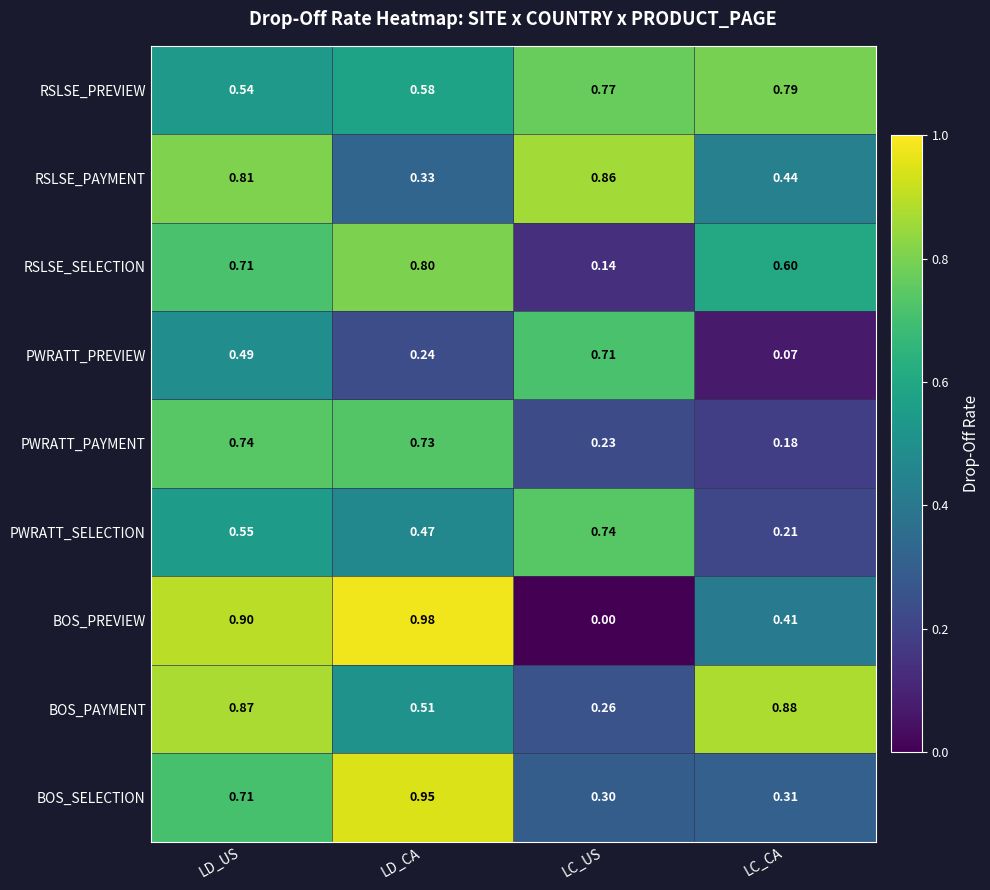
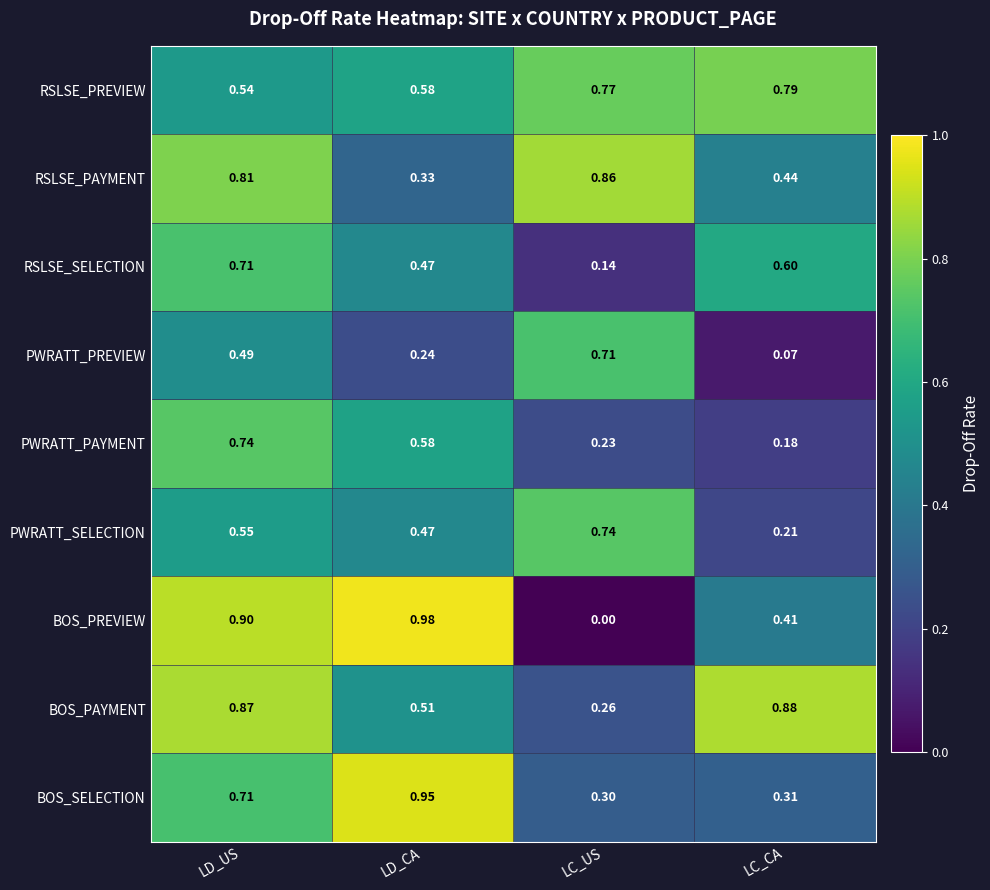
RSLSE_SELECTION, LD_CA: 0.80 -> 0.47
PWRATT_PAYMENT, LD_CA: 0.73 -> 0.58
